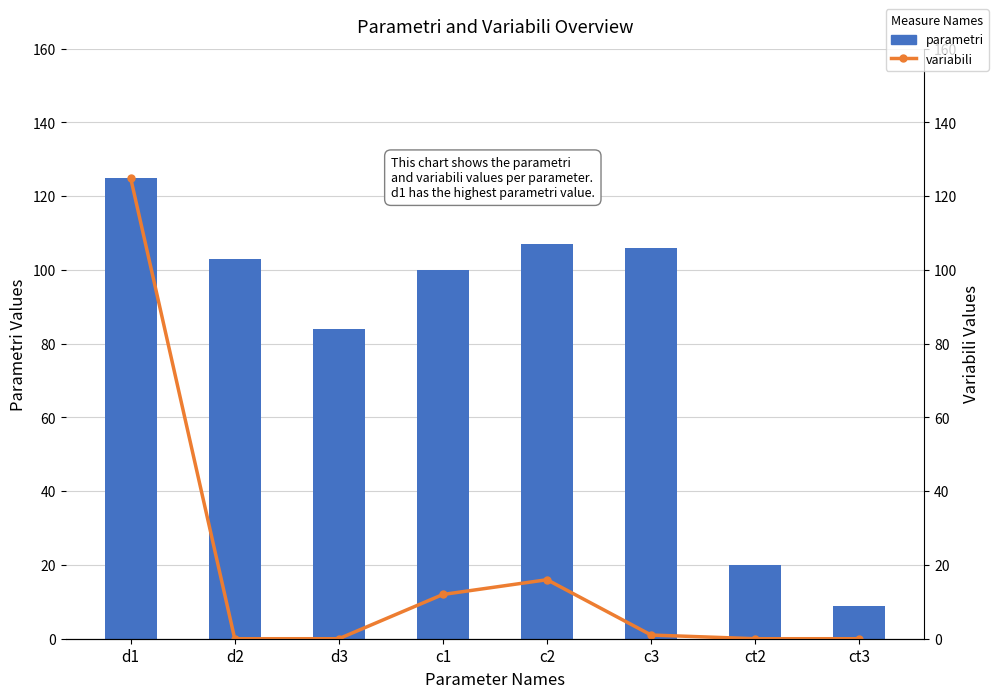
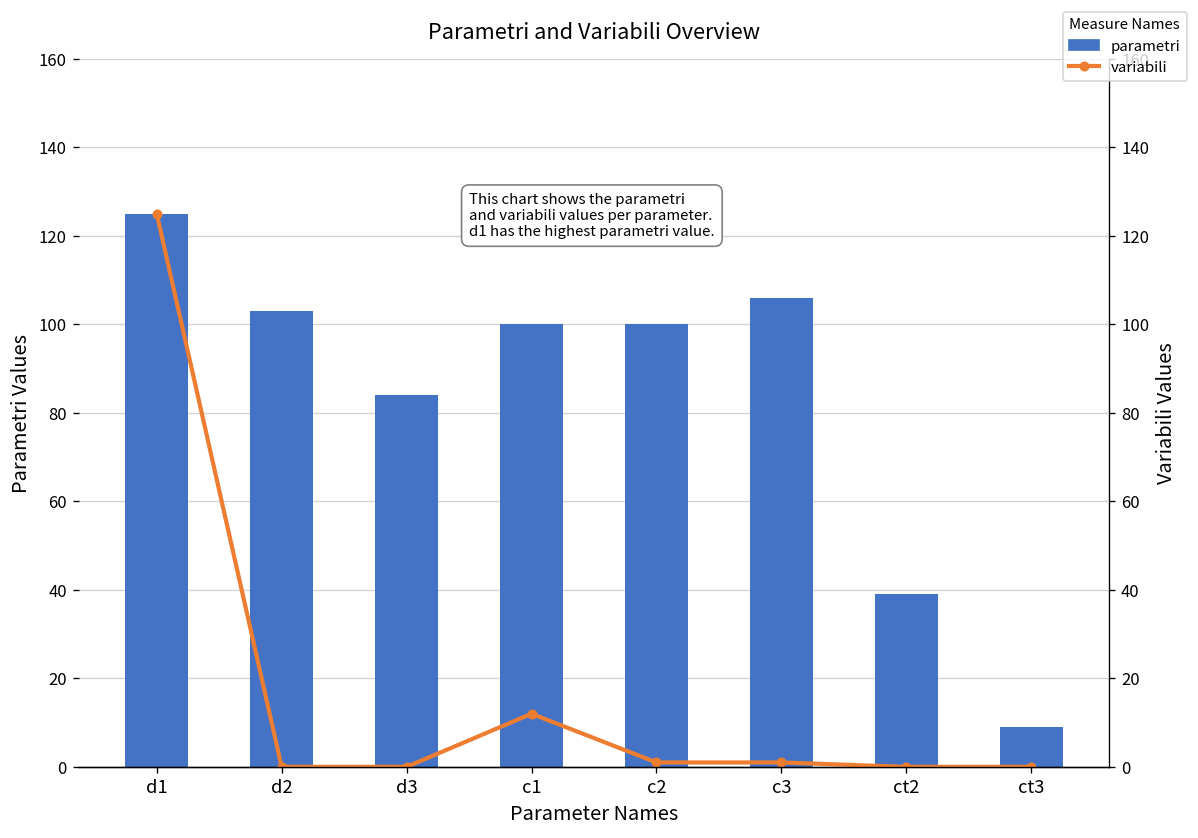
parametri, c2: 107 -> 100
parametri, ct2: 20 -> 39
variabili, c2: 16 -> 1
